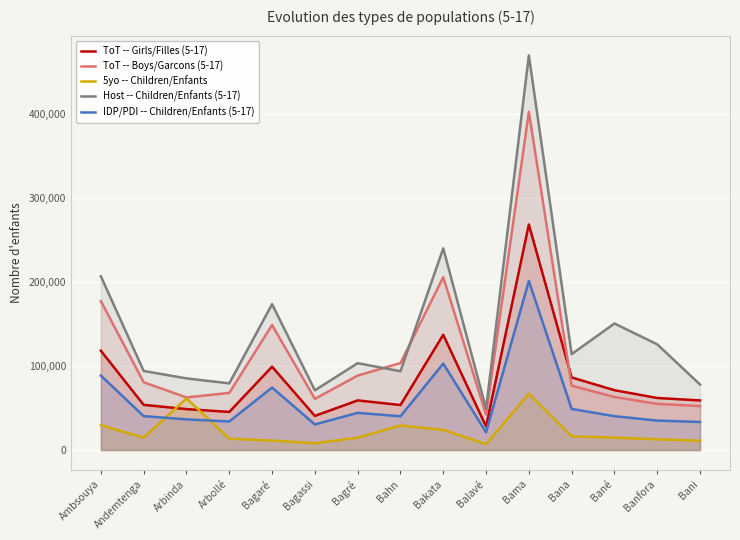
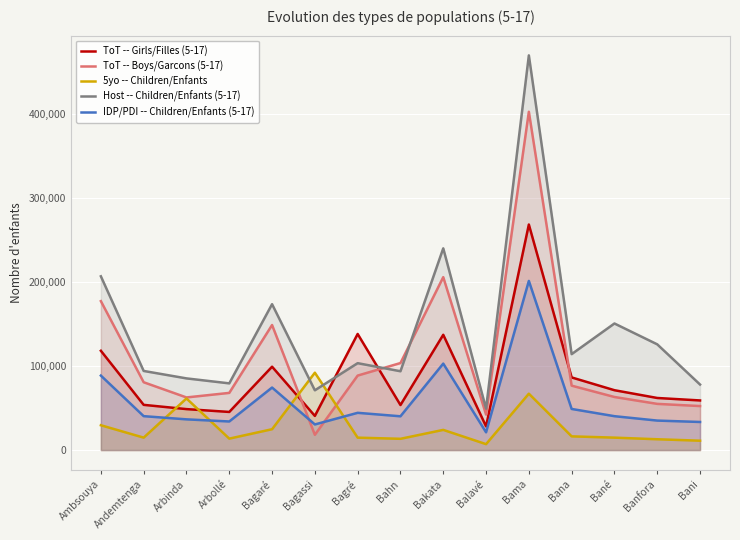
5yo -- Children/Enfants, Bagaré: 10,000 -> 20,000
ToT -- Boys/Garcons (5-17), Bagassi: 60,000 -> 20,000
5yo -- Children/Enfants, Bagassi: 10,000 -> 90,000
ToT -- Girls/Filles (5-17), Bagré: 60,000 -> 140,000
5yo -- Children/Enfants, Bahn: 30,000 -> 10,000
